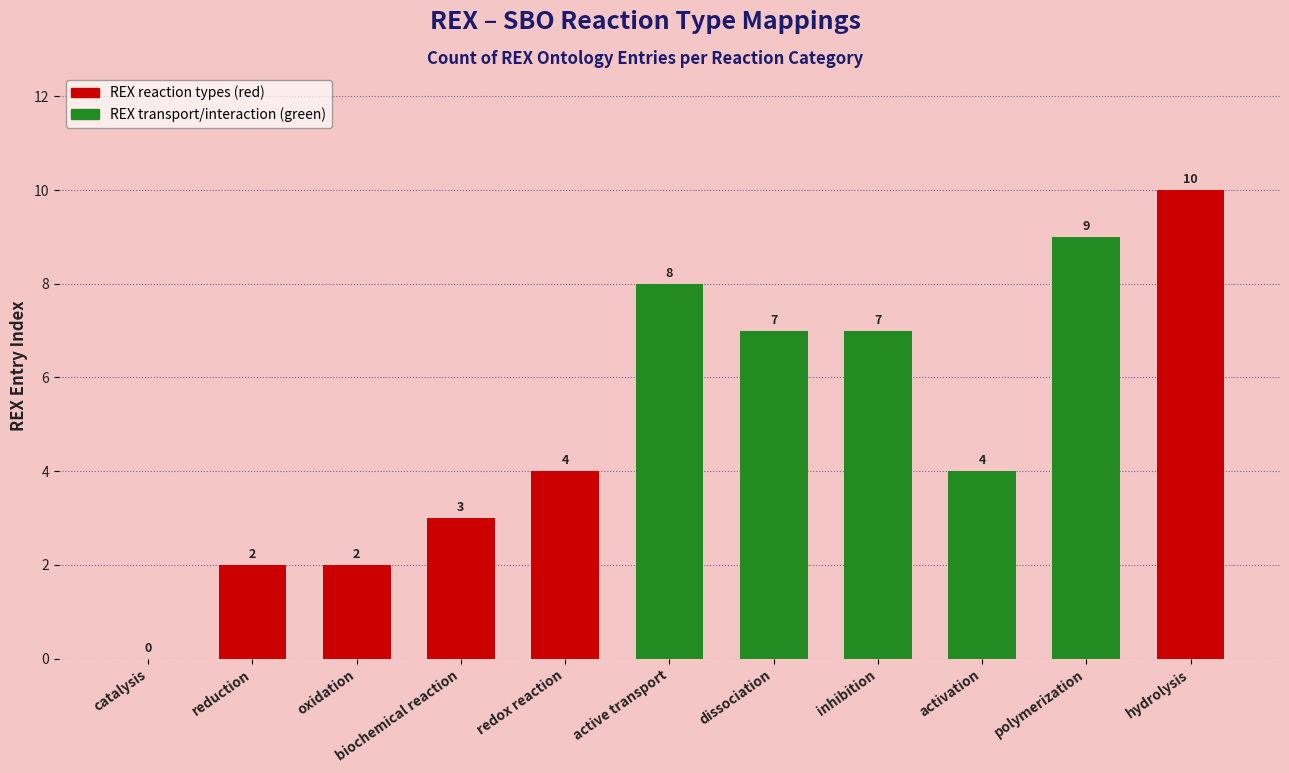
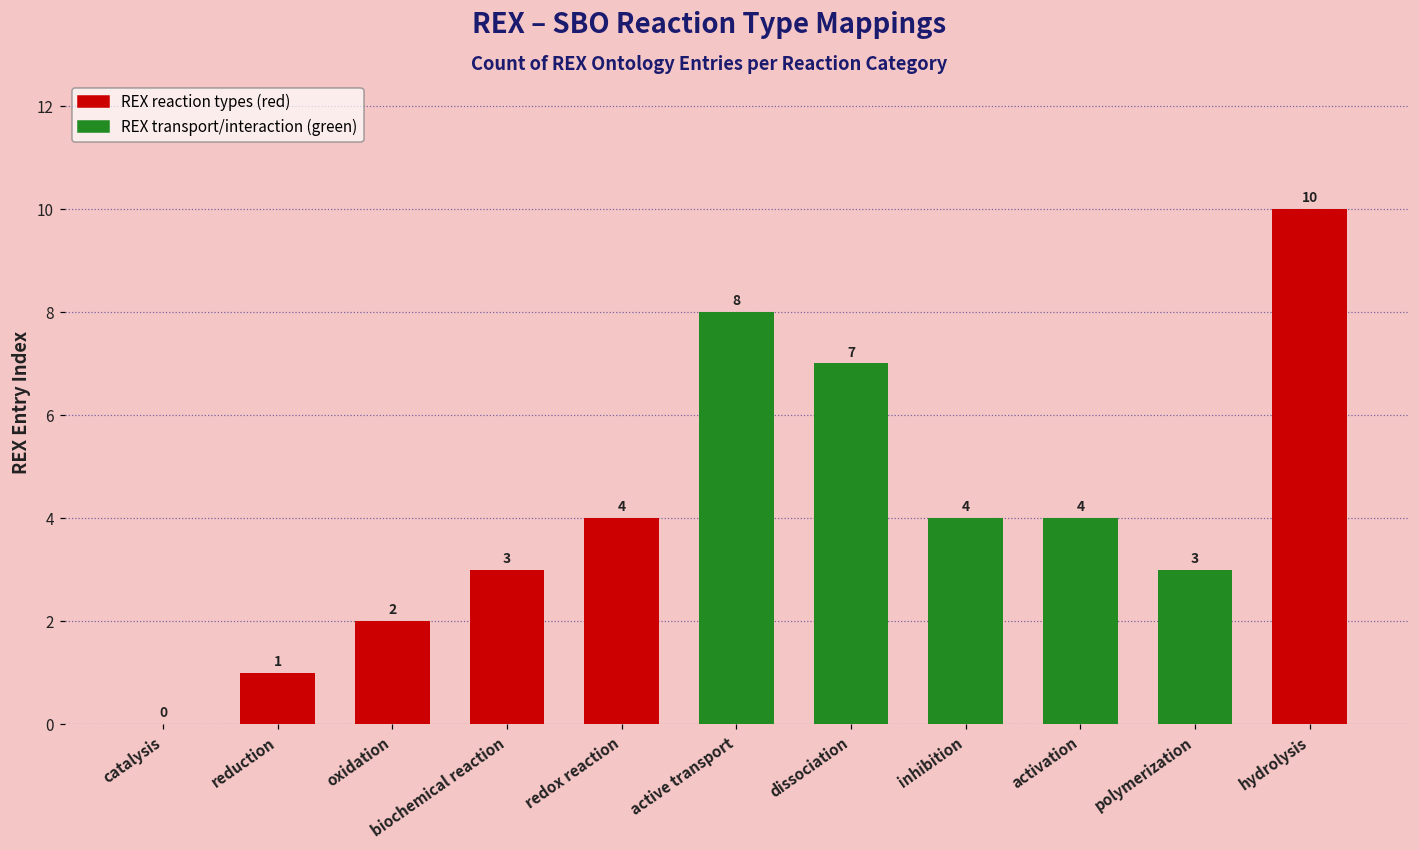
reduction: 2 -> 1
inhibition: 7 -> 4
polymerization: 9 -> 3
